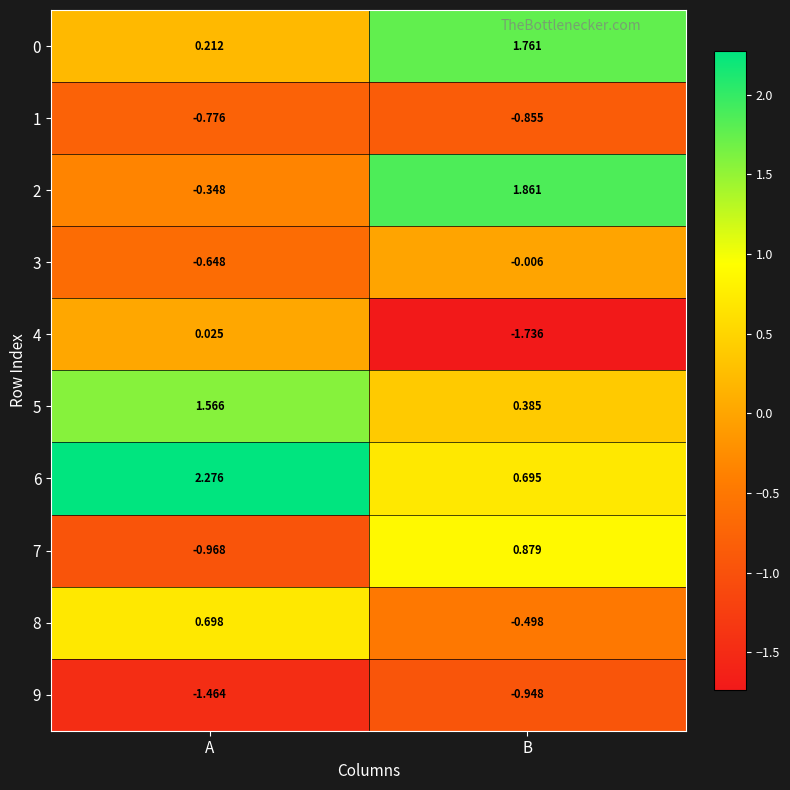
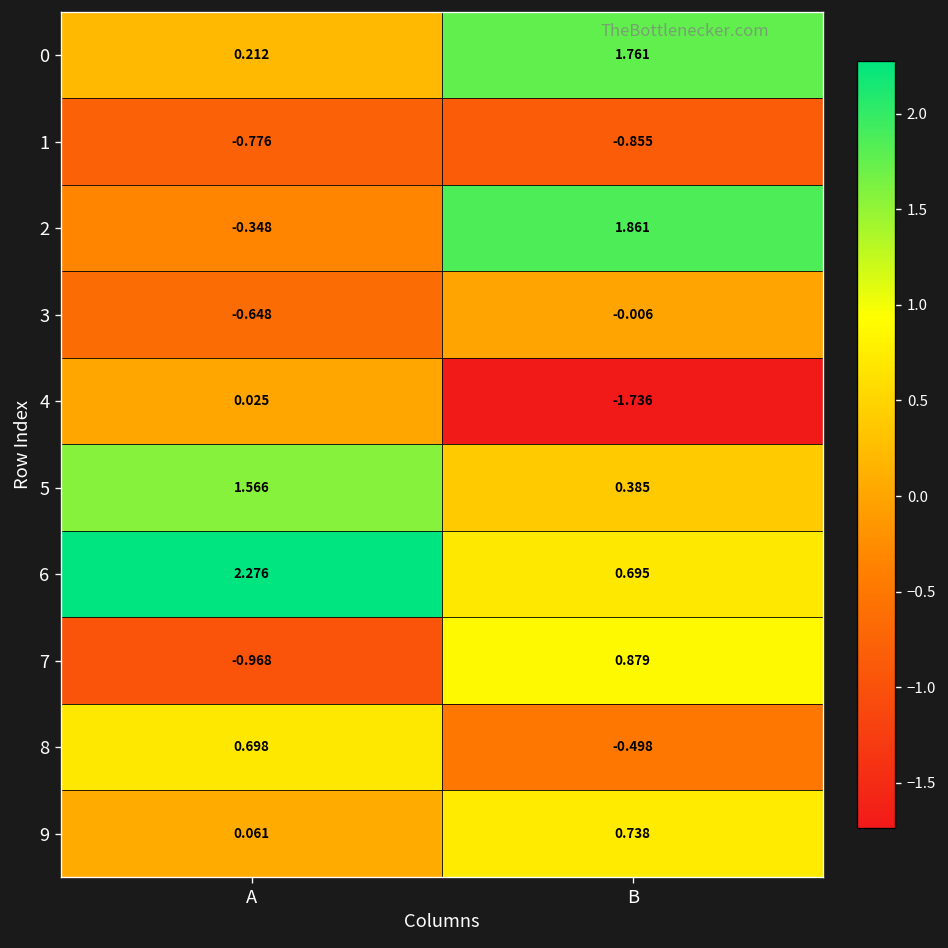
9, A: -1.464 -> 0.061
9, B: -0.948 -> 0.738
